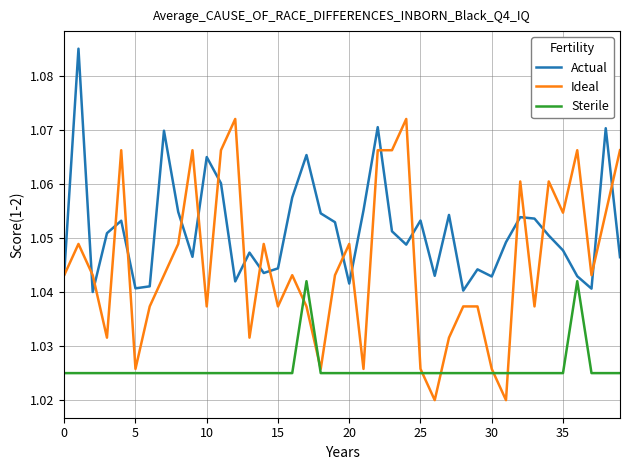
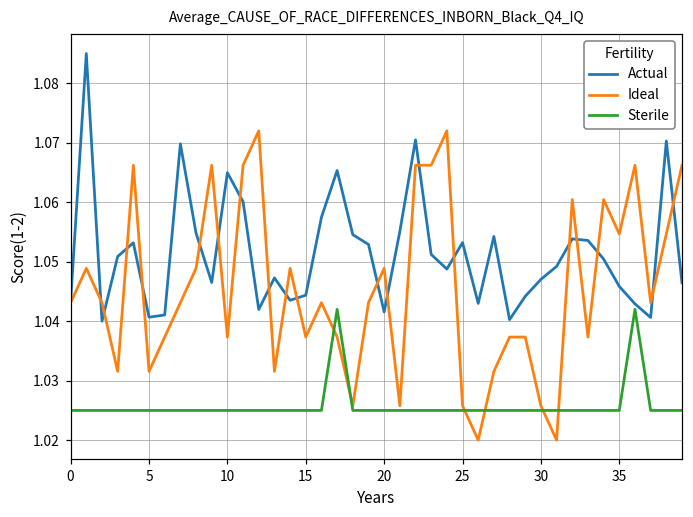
Ideal, 5: 1.026 -> 1.032
Actual, 30: 1.043 -> 1.047
Actual, 35: 1.048 -> 1.046
